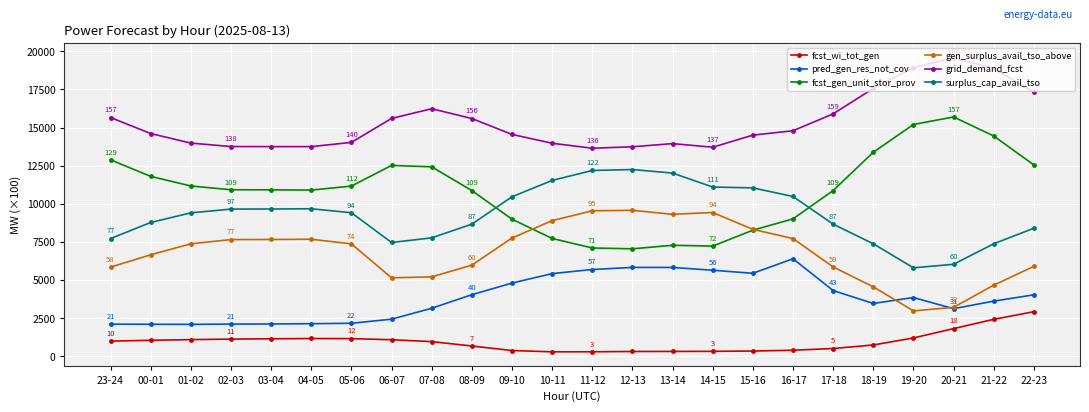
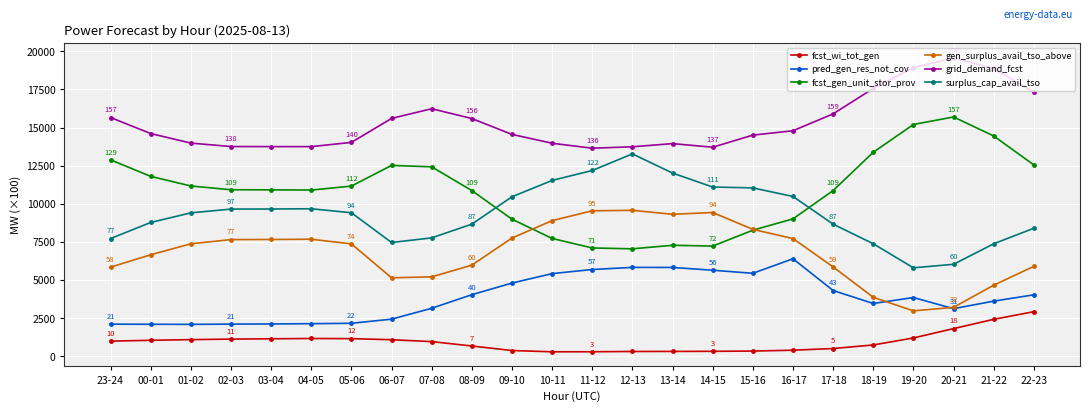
surplus_cap_avail_tso, 12-13: 12200 -> 13300
gen_surplus_avail_tso_above, 18-19: 4600 -> 3900
